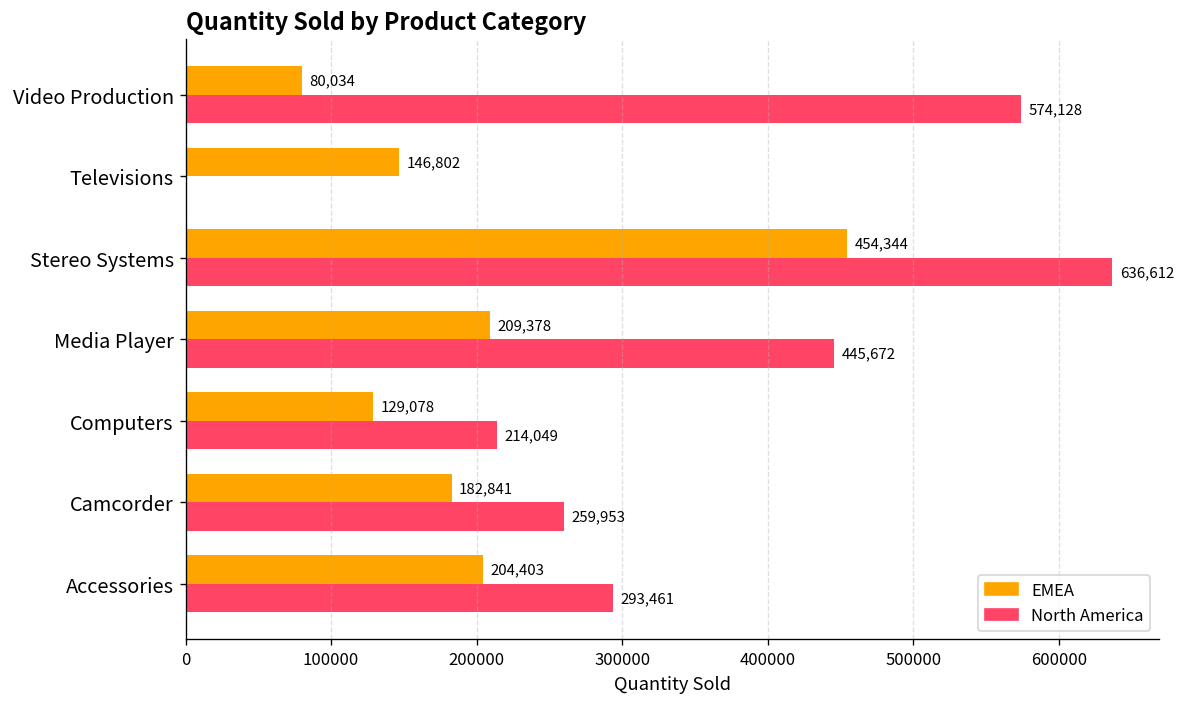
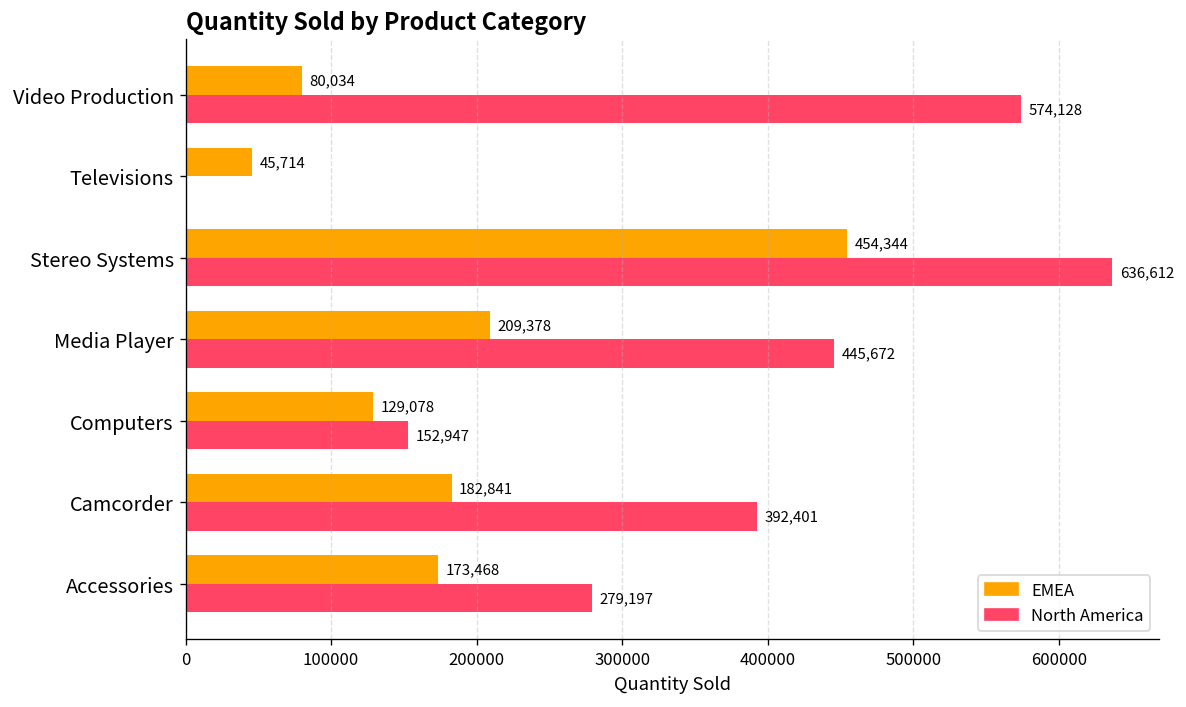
EMEA, Televisions: 146,802 -> 45,714
North America, Computers: 214,049 -> 152,947
North America, Camcorder: 259,953 -> 392,401
EMEA, Accessories: 204,403 -> 173,468
North America, Accessories: 293,461 -> 279,197
